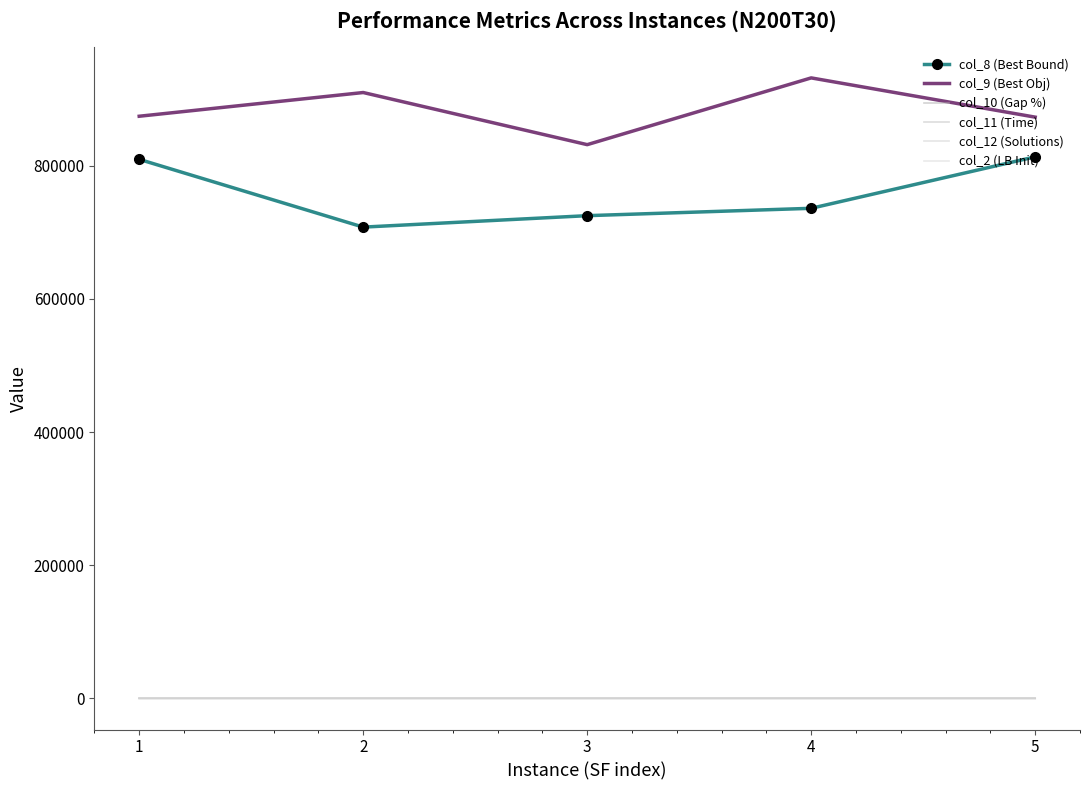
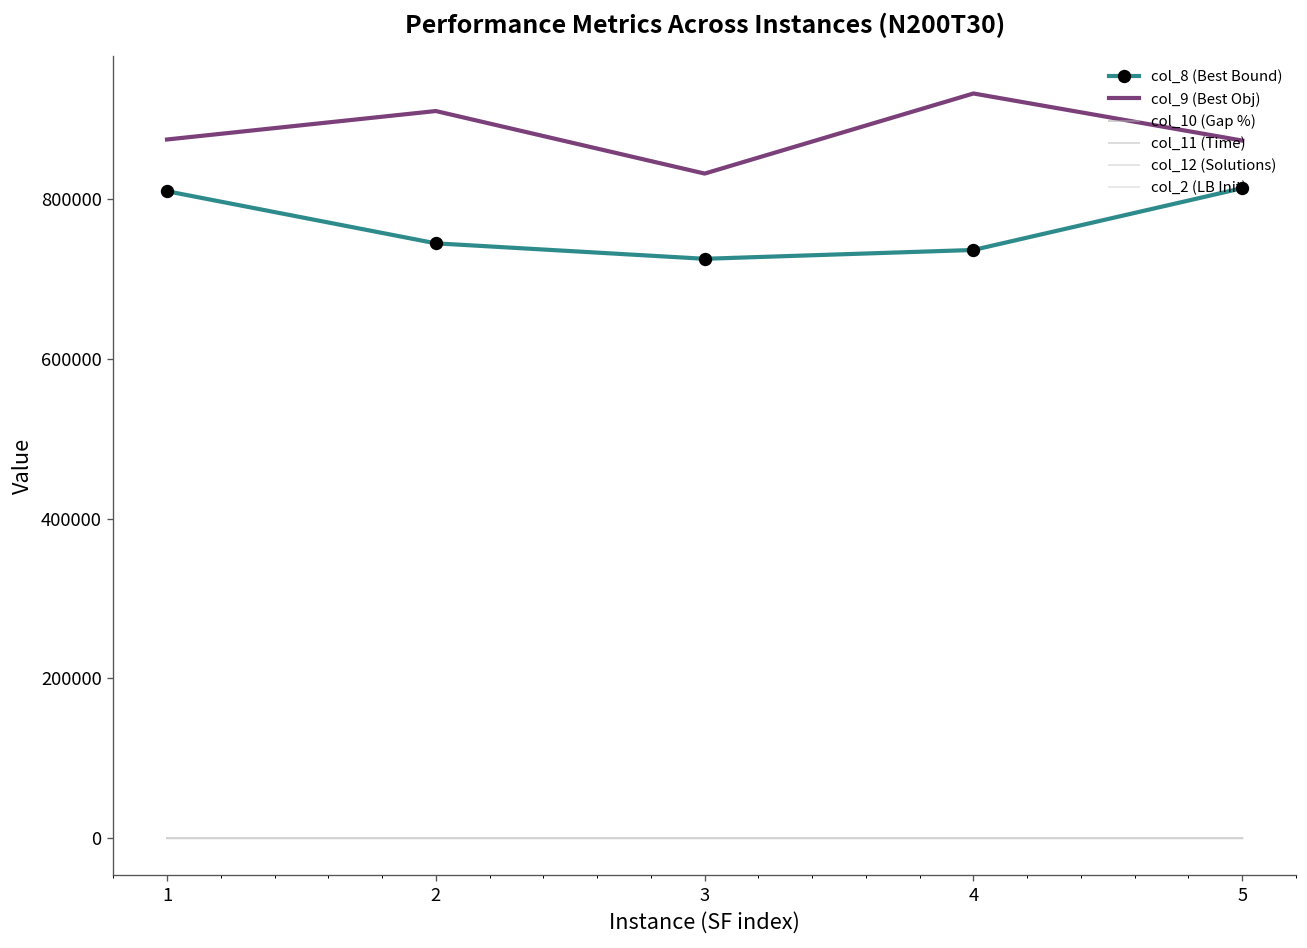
col_8 (Best Bound), 2: 710000 -> 740000
